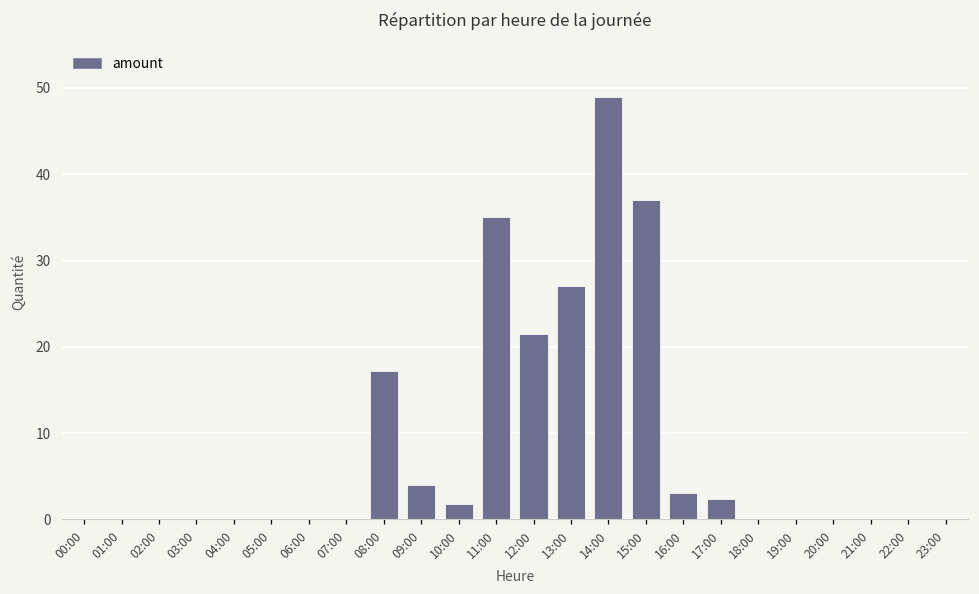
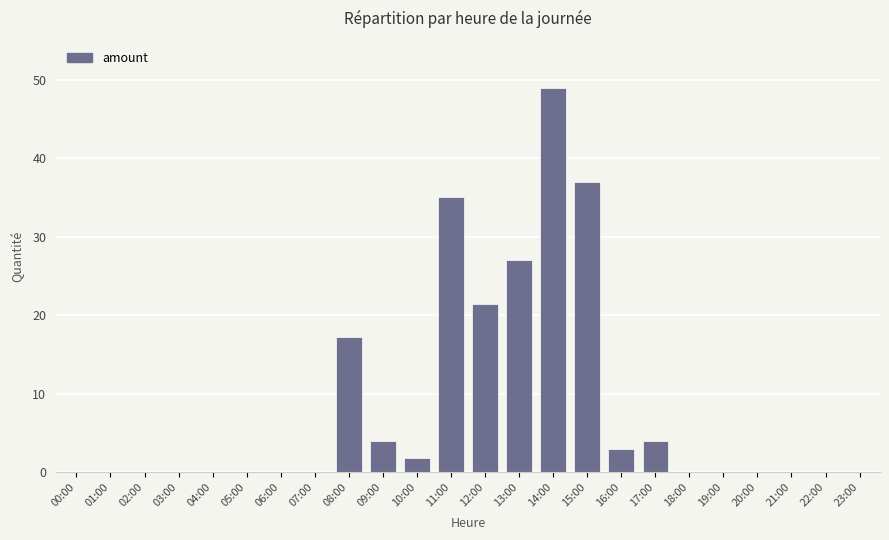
17:00: 2 -> 4
